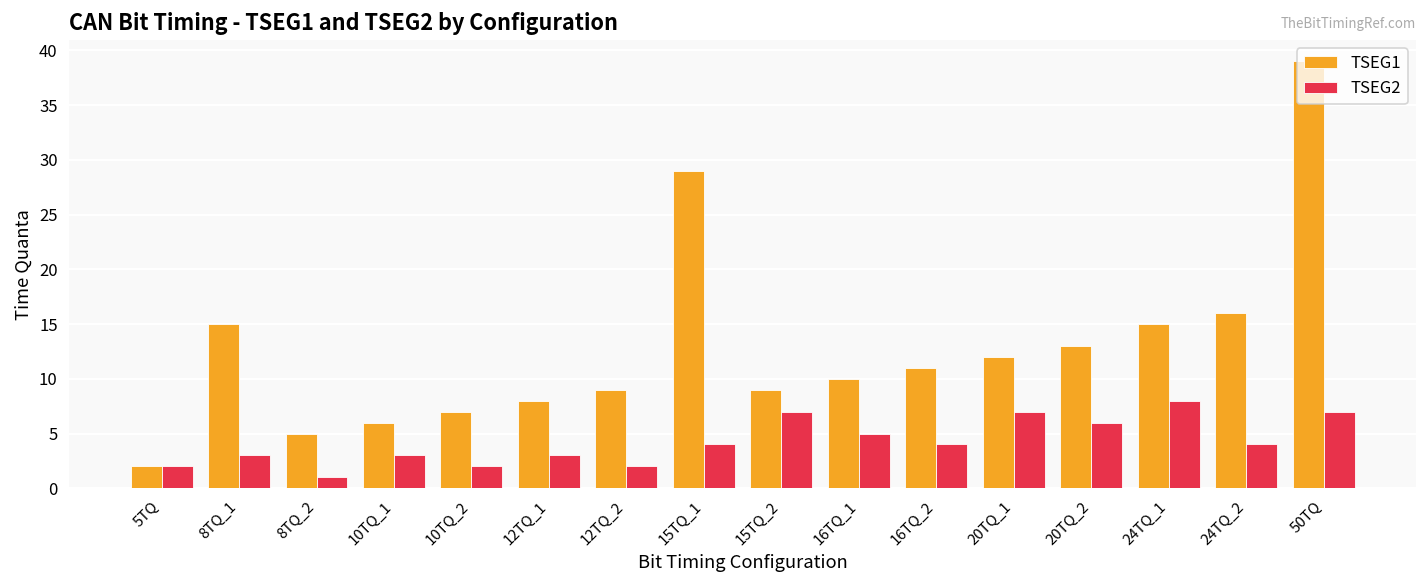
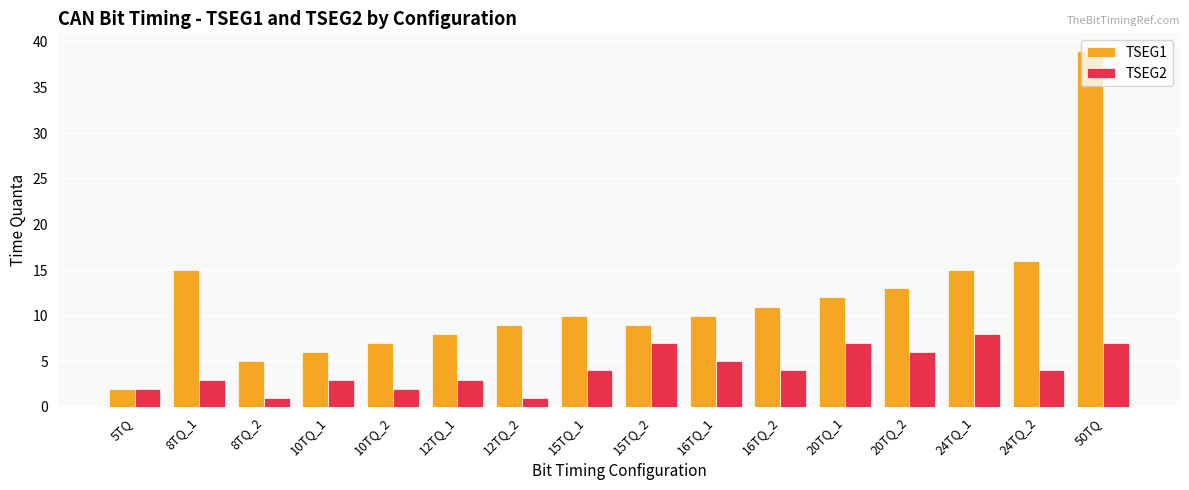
TSEG2, 12TQ_2: 2 -> 1
TSEG1, 15TQ_1: 29 -> 10
